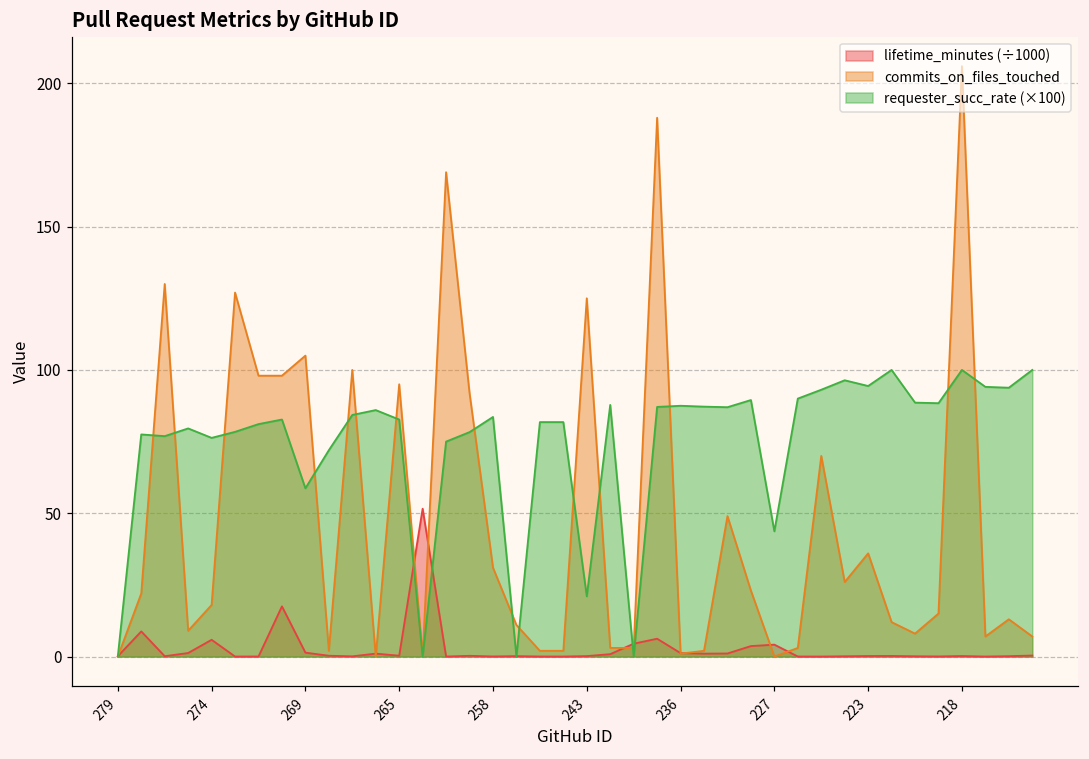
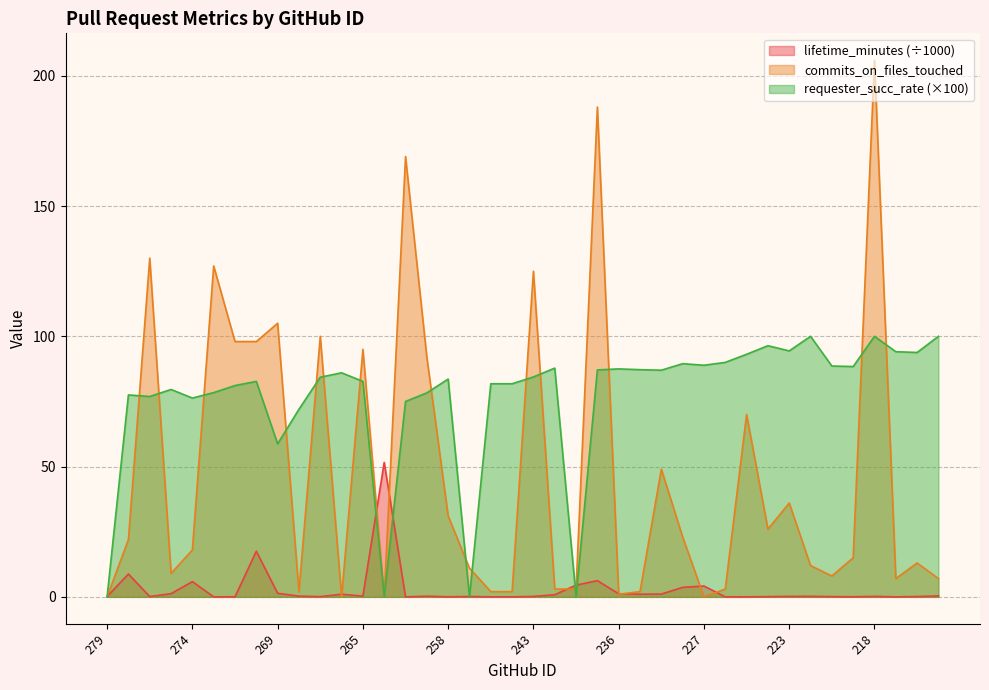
requester_succ_rate (×100), 243: 21 -> 84
requester_succ_rate (×100), 227: 44 -> 89
